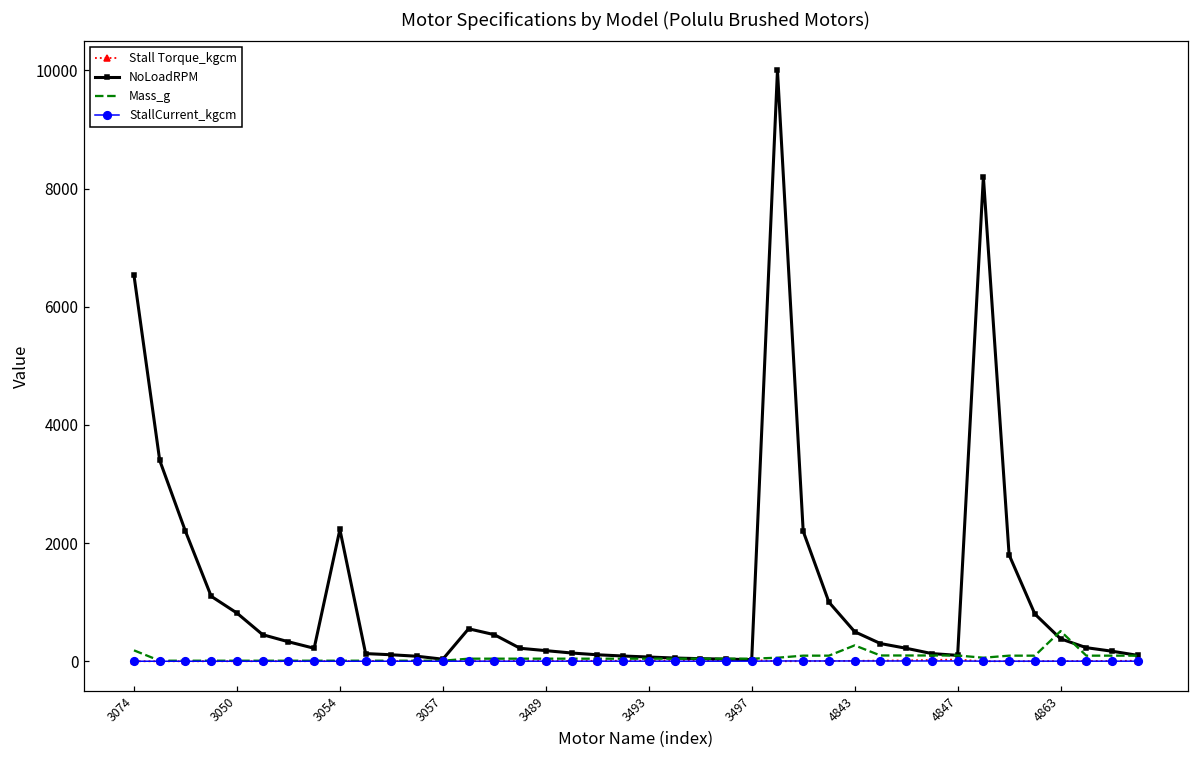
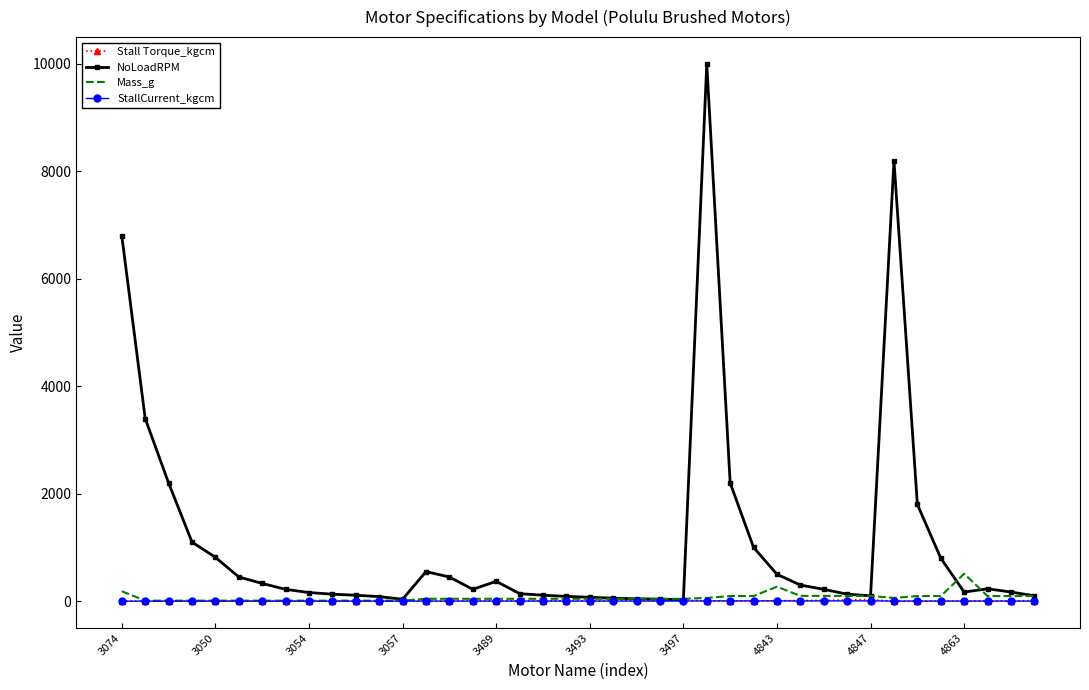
NoLoadRPM, 3074: 6500 -> 6800
NoLoadRPM, 3054: 2200 -> 200
NoLoadRPM, 3489: 200 -> 400
NoLoadRPM, 4863: 400 -> 200
